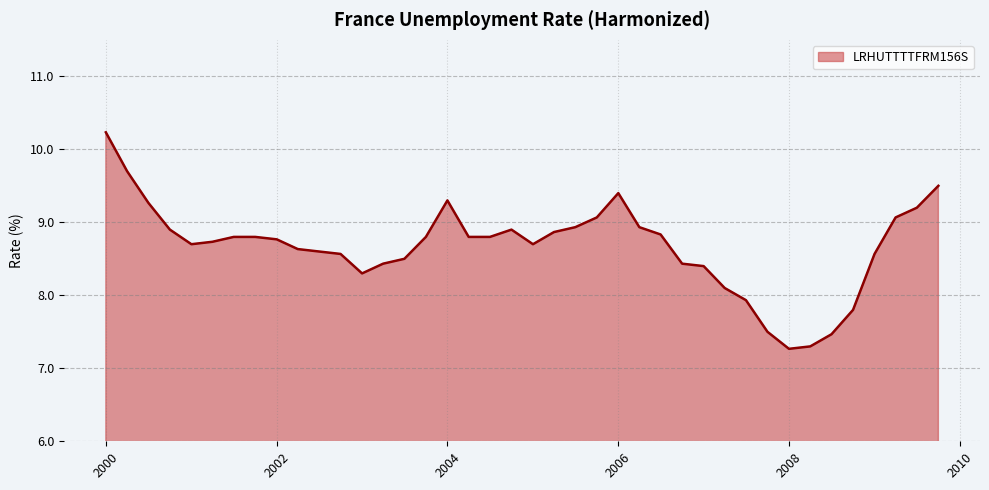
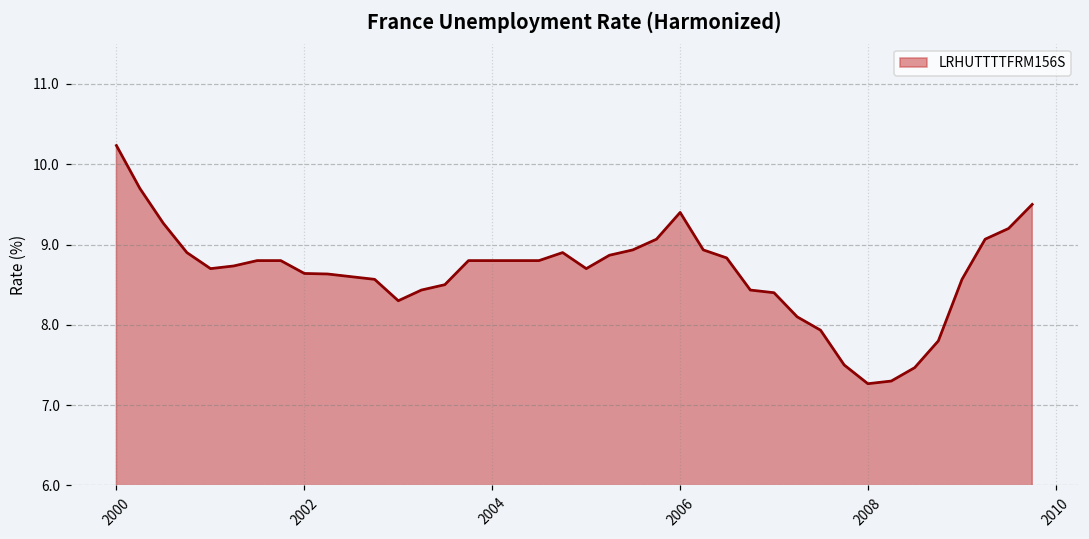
2002: 8.8 -> 8.6
2004: 9.3 -> 8.8
